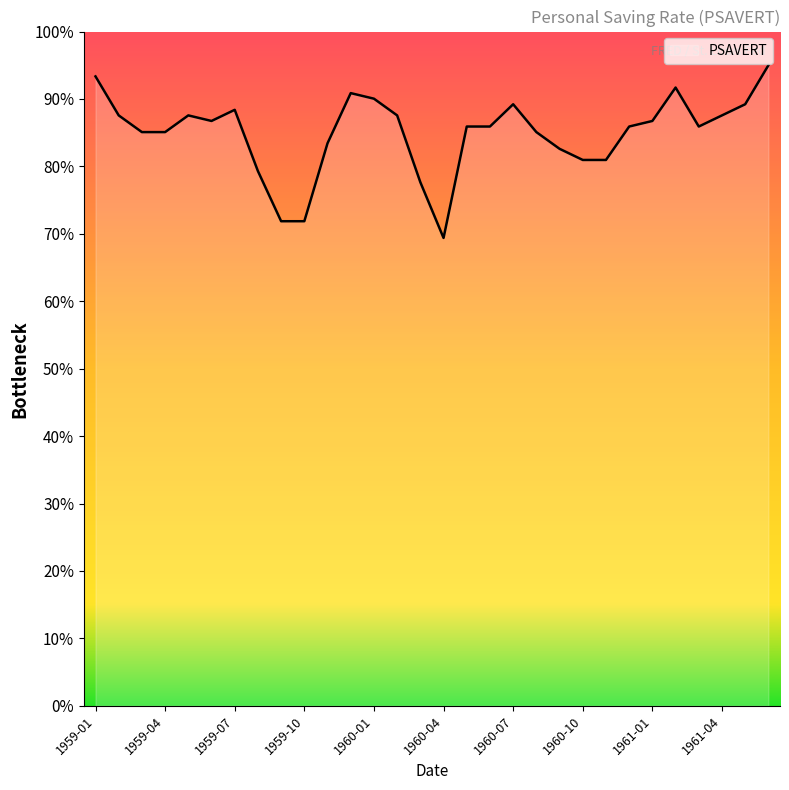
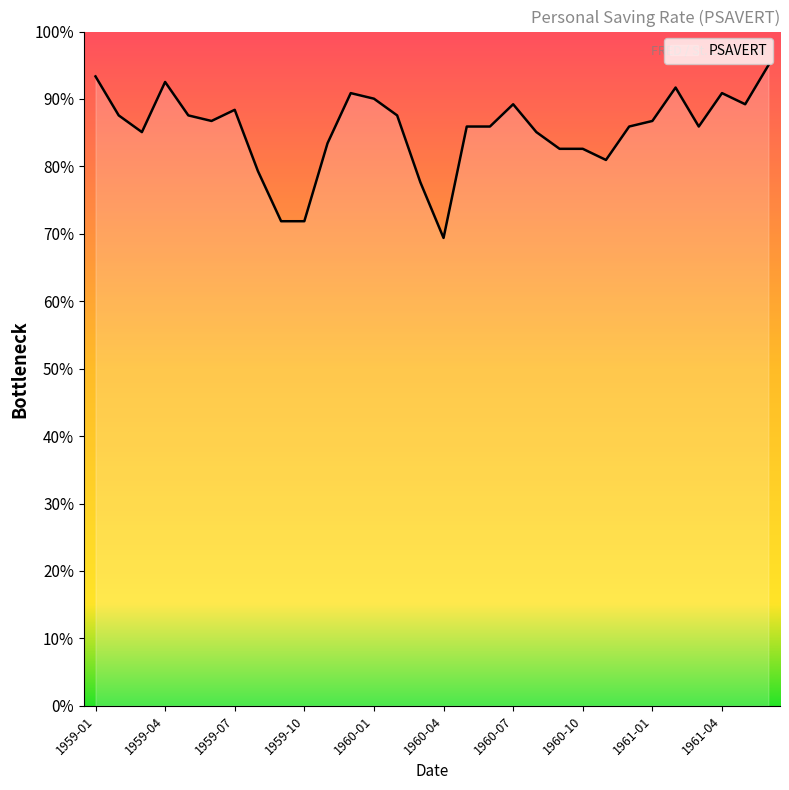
1959-04: 85% -> 93%
1960-10: 81% -> 83%
1961-04: 88% -> 91%
